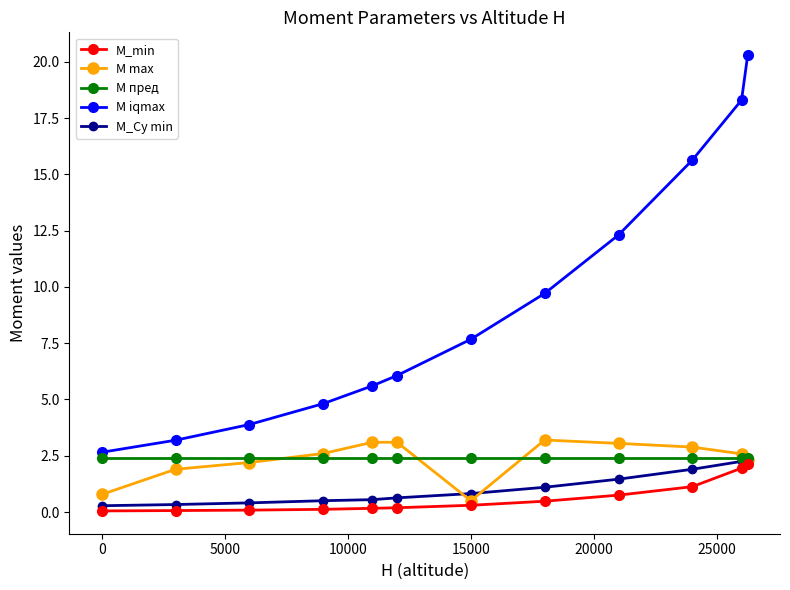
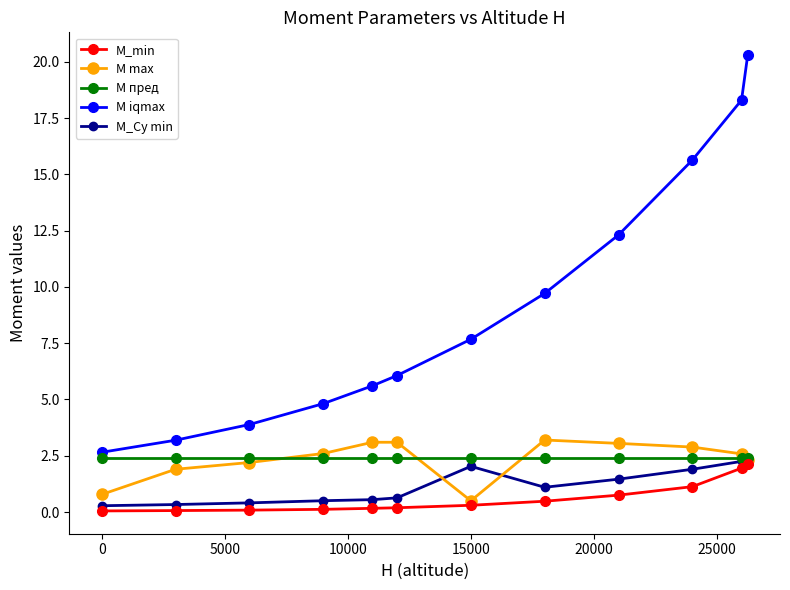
M_Cy min, 15000: 0.8 -> 2.0
